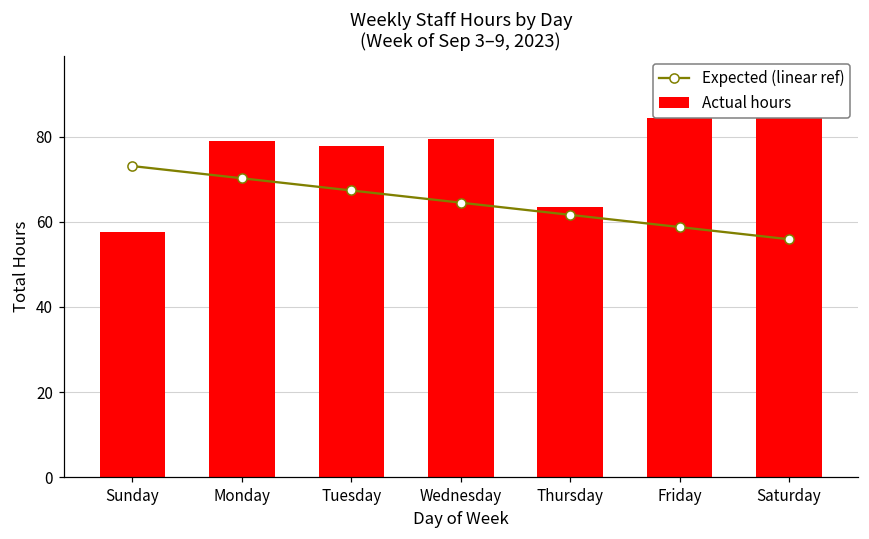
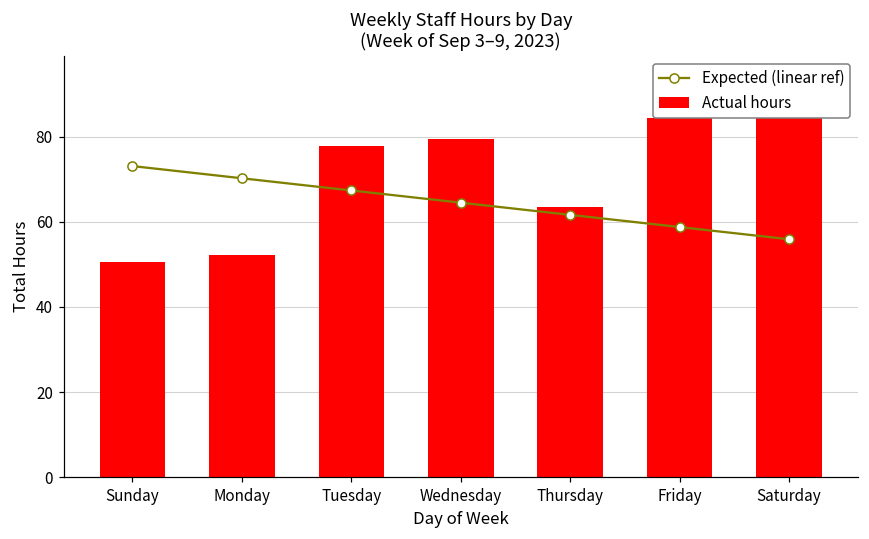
Actual hours, Sunday: 58 -> 51
Actual hours, Monday: 79 -> 52
